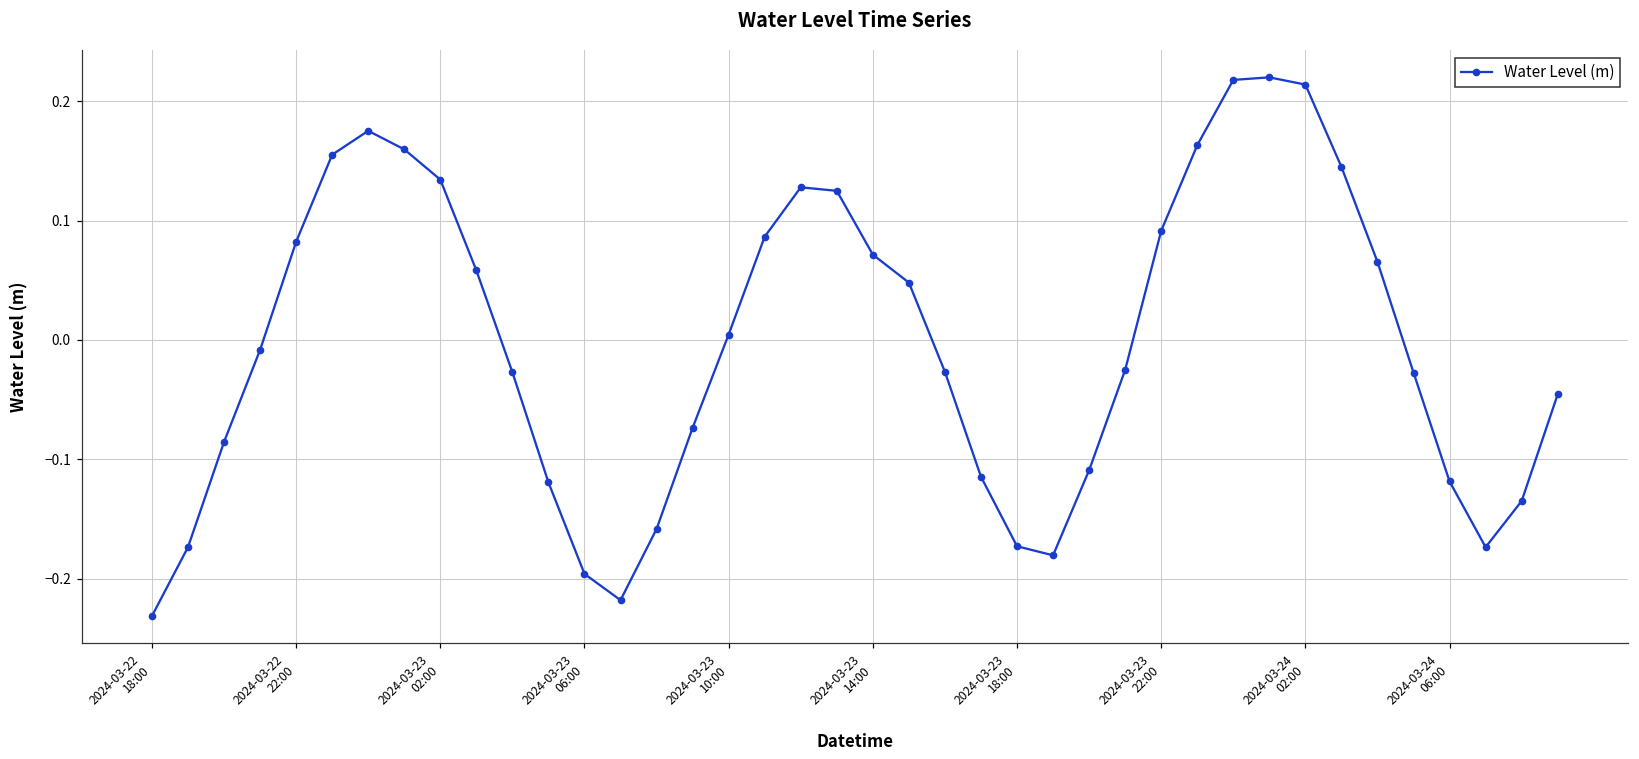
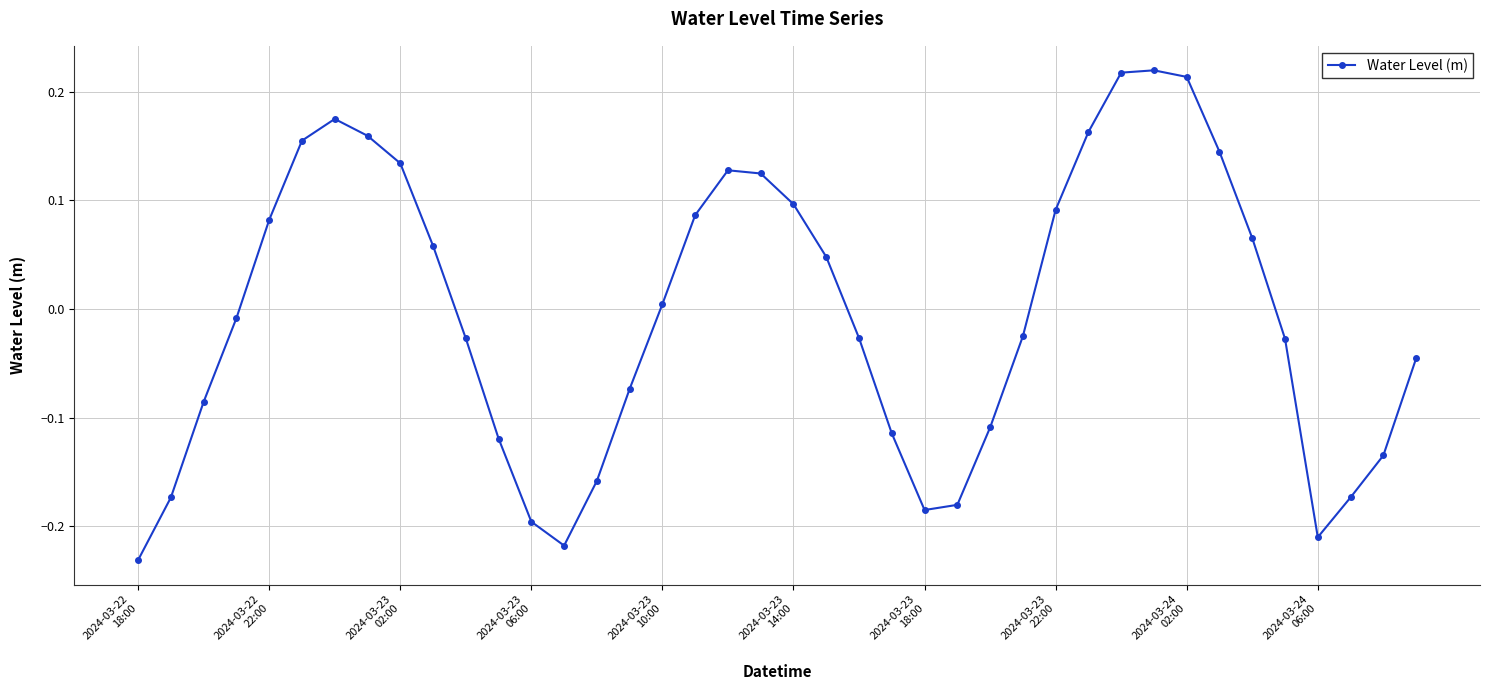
2024-03-23 14:00: 0.071 -> 0.097
2024-03-23 18:00: -0.173 -> -0.185
2024-03-24 06:00: -0.118 -> -0.210
